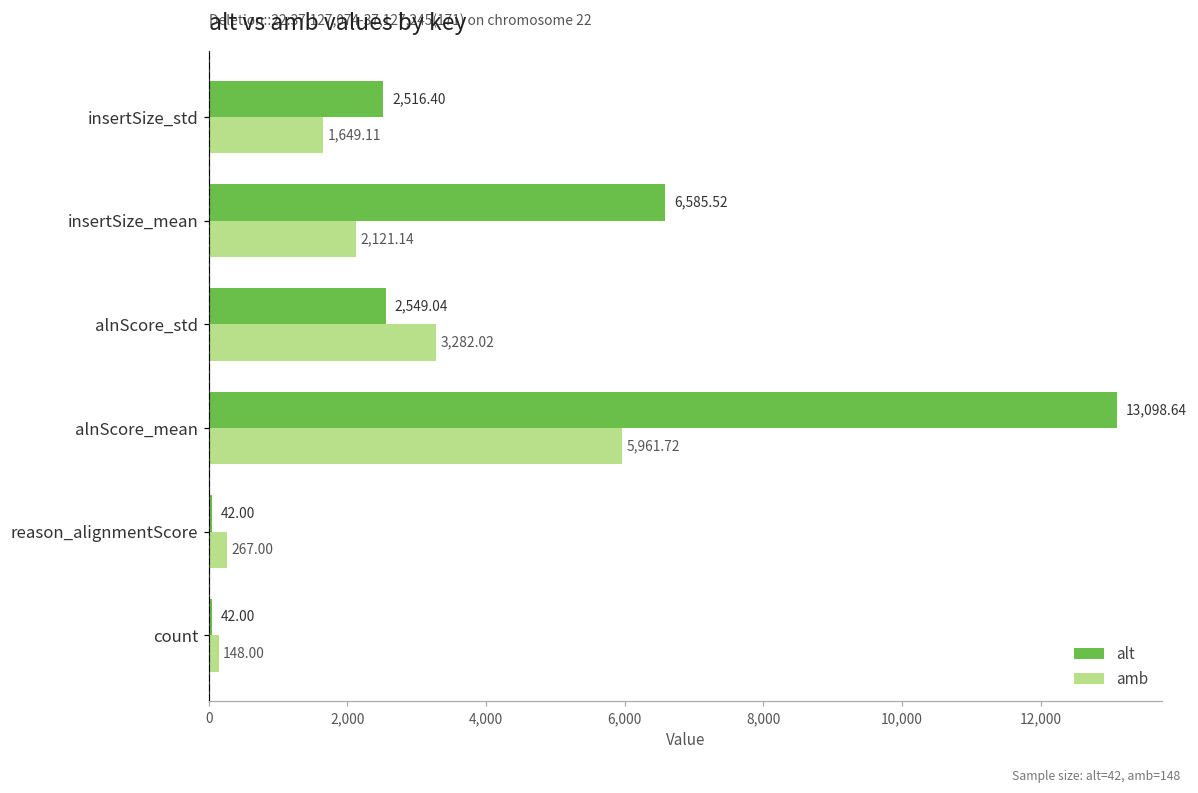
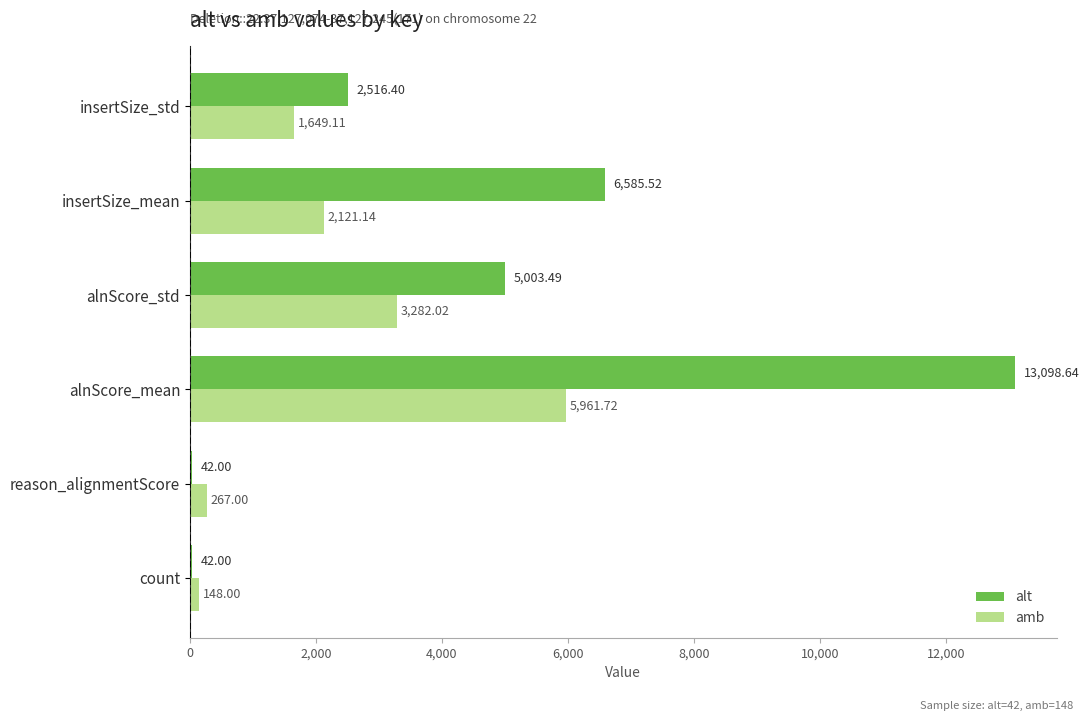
alt, alnScore_std: 2,549.04 -> 5,003.49
